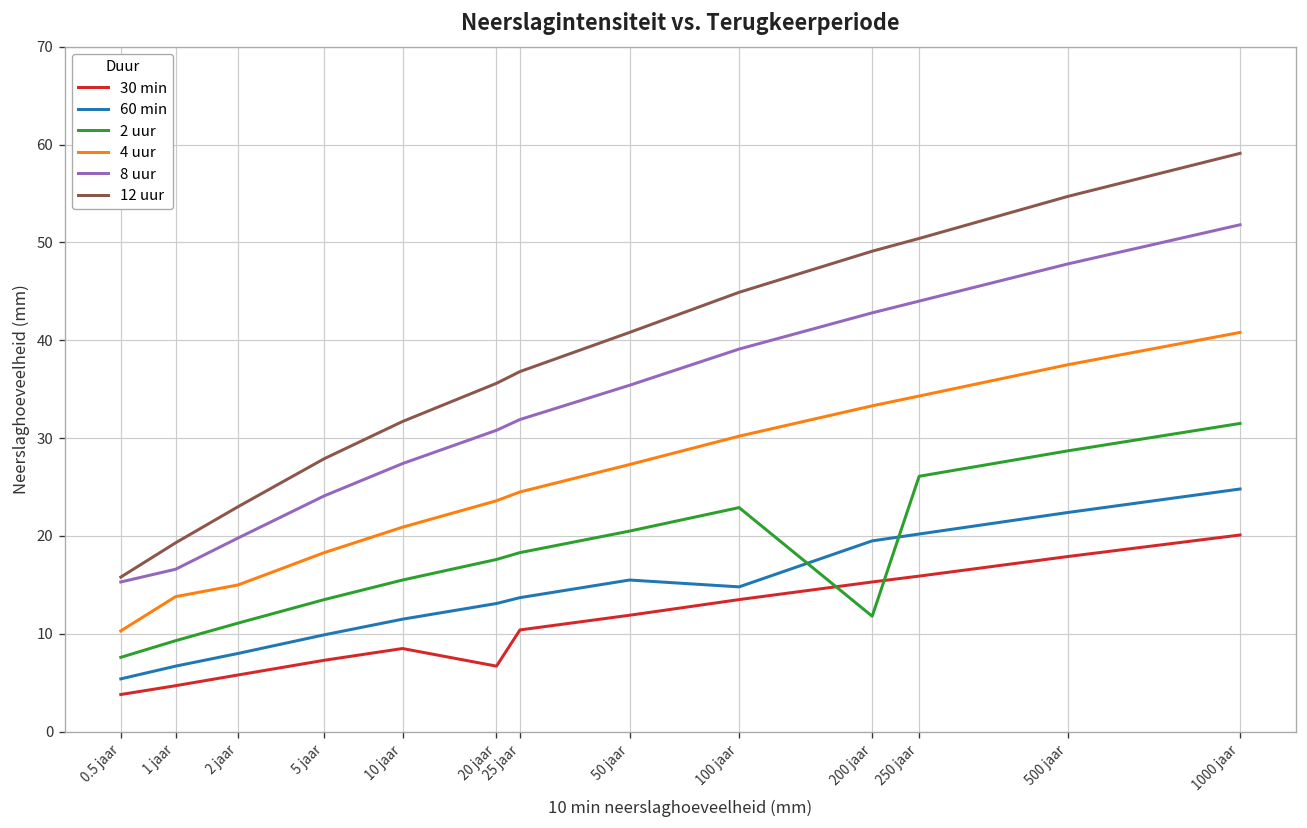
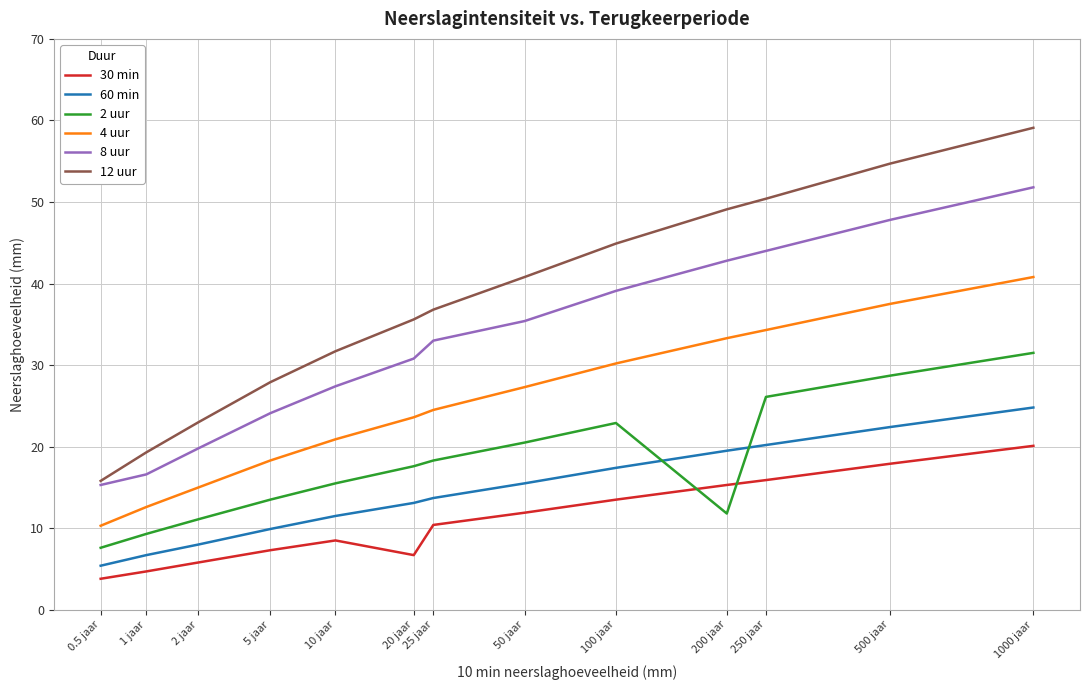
4 uur, 1 jaar: 14 -> 13
8 uur, 25 jaar: 32 -> 33
60 min, 100 jaar: 15 -> 17
